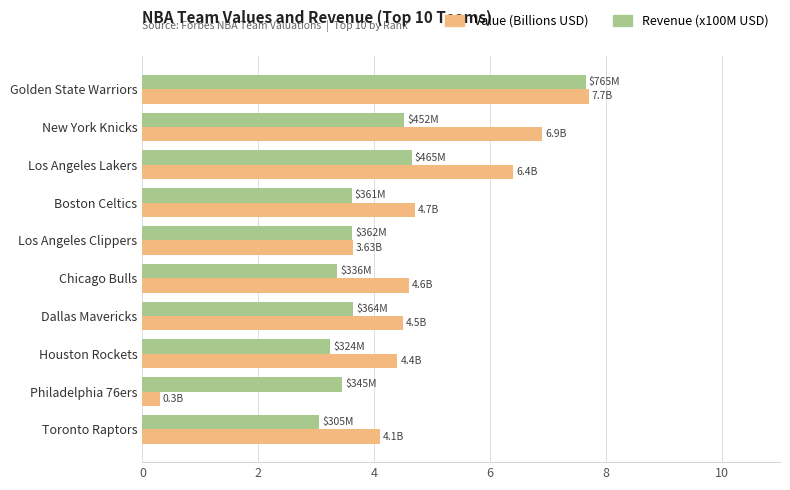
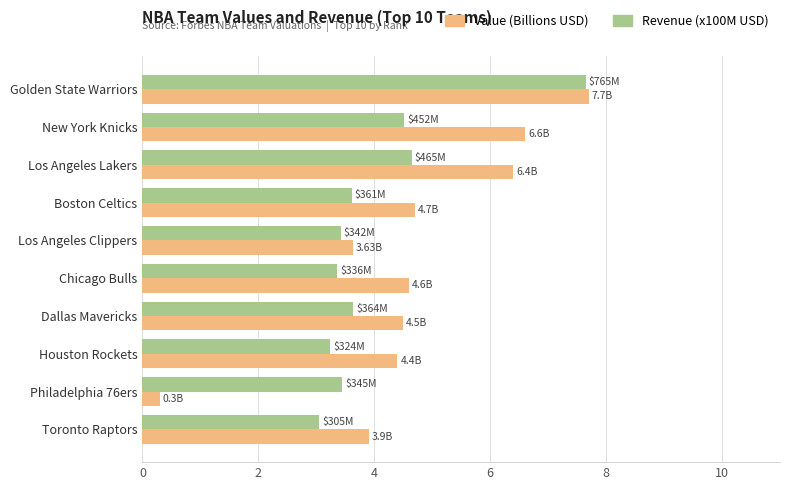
Value (Billions USD), New York Knicks: 6.9B -> 6.6B
Revenue (x100M USD), Los Angeles Clippers: $362M -> $342M
Value (Billions USD), Toronto Raptors: 4.1B -> 3.9B
